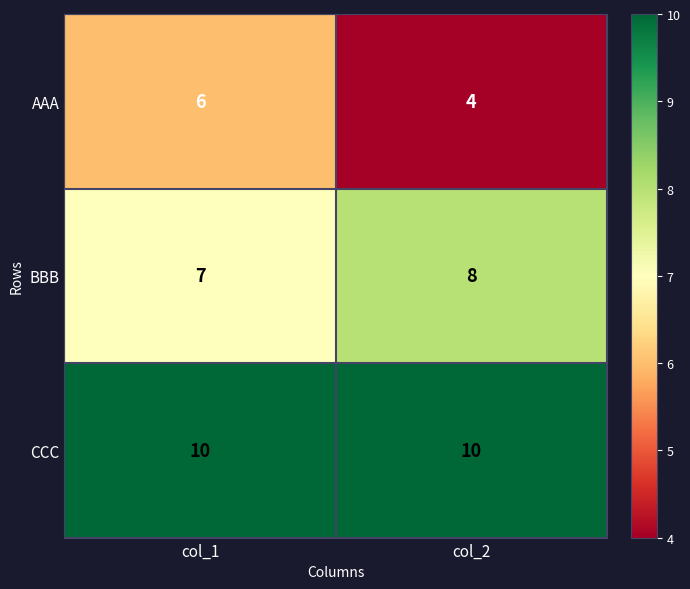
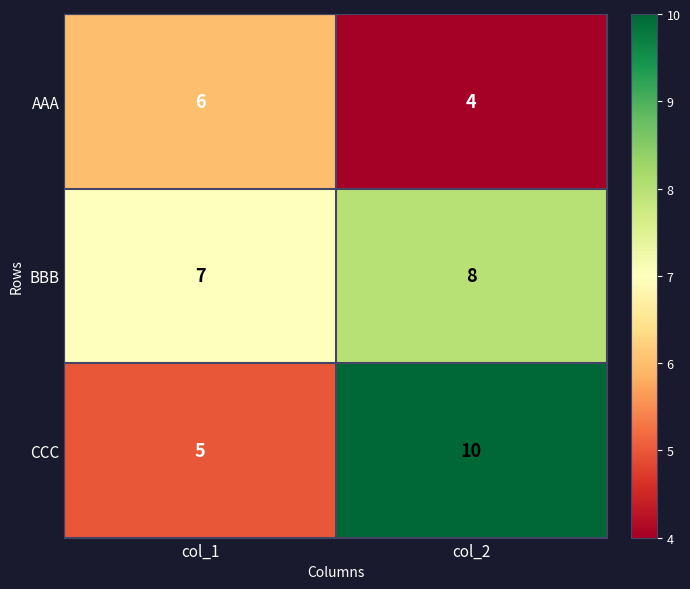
CCC, col_1: 10 -> 5
